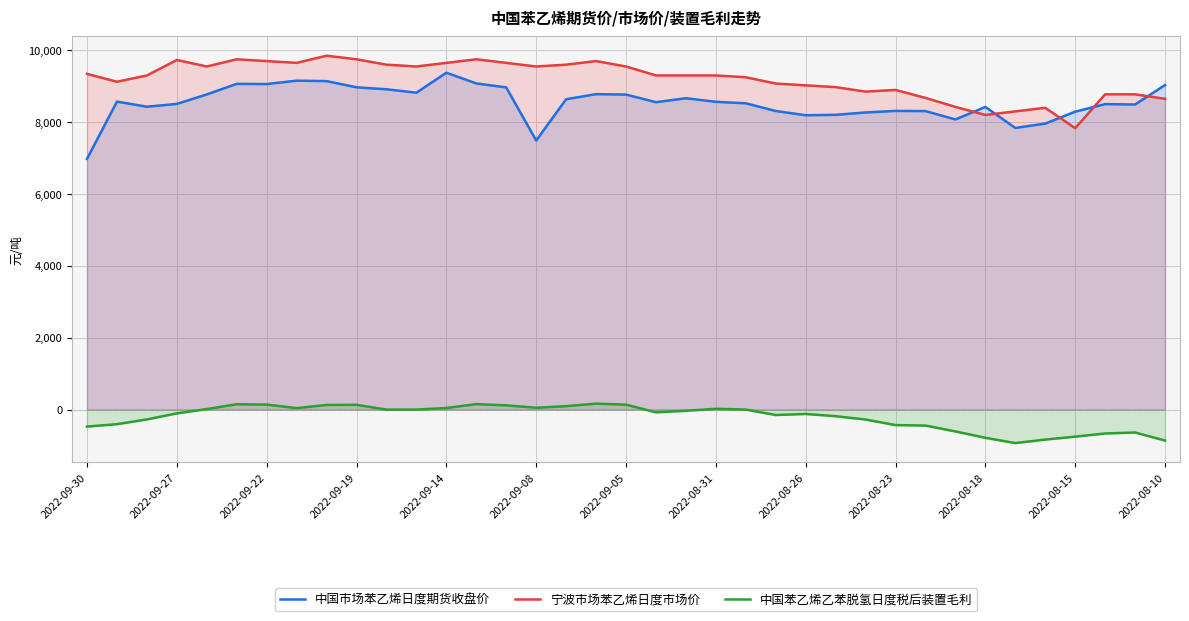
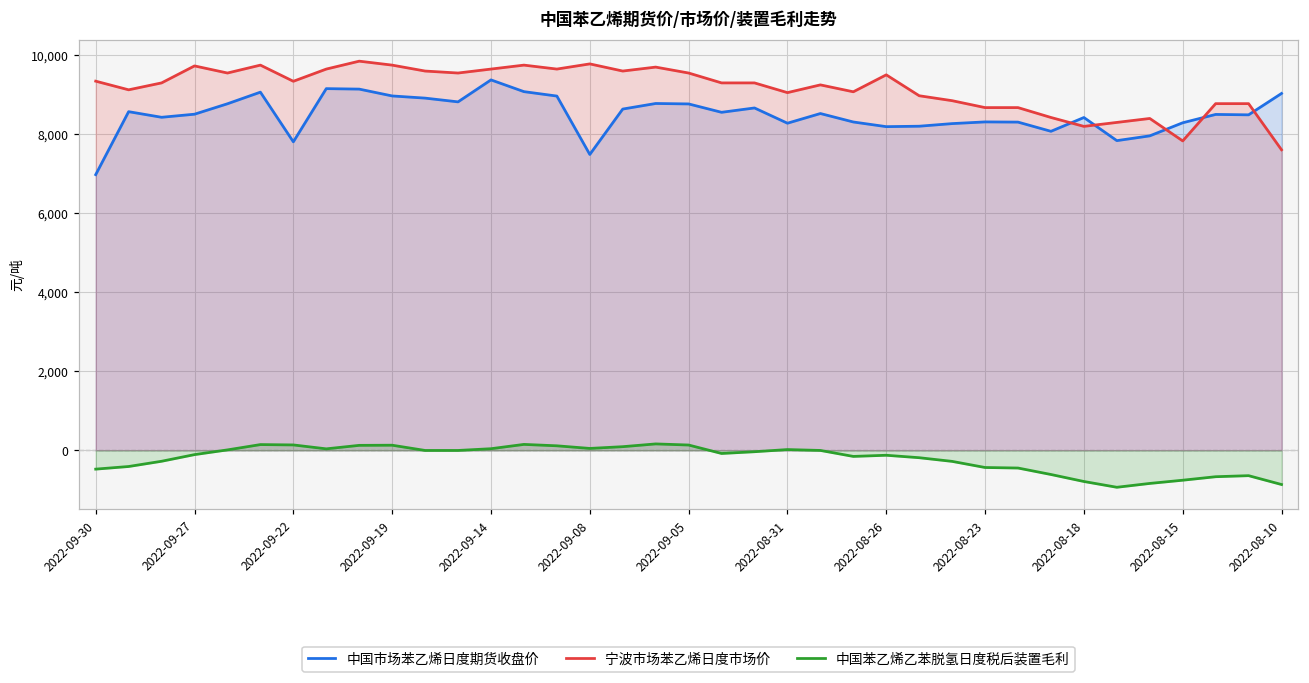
中国市场苯乙烯日度期货收盘价, 2022-09-22: 9,100 -> 7,800
宁波市场苯乙烯日度市场价, 2022-09-22: 9,700 -> 9,300
宁波市场苯乙烯日度市场价, 2022-09-08: 9,600 -> 9,800
中国市场苯乙烯日度期货收盘价, 2022-08-31: 8,600 -> 8,300
宁波市场苯乙烯日度市场价, 2022-08-31: 9,300 -> 9,100
宁波市场苯乙烯日度市场价, 2022-08-26: 9,000 -> 9,500
宁波市场苯乙烯日度市场价, 2022-08-23: 8,900 -> 8,700
宁波市场苯乙烯日度市场价, 2022-08-10: 8,700 -> 7,600
